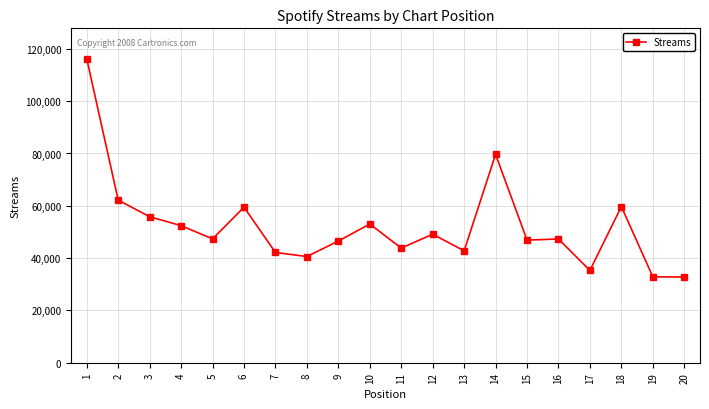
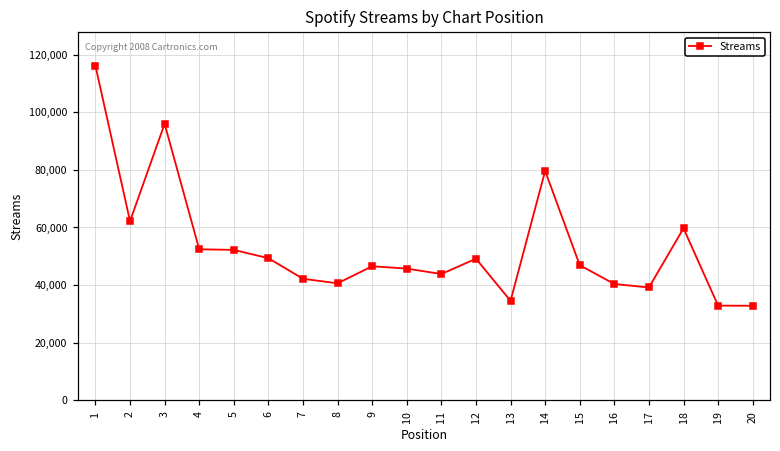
3: 56,000 -> 96,000
5: 47,000 -> 52,000
6: 59,000 -> 49,000
10: 53,000 -> 46,000
13: 43,000 -> 35,000
16: 47,000 -> 40,000
17: 35,000 -> 39,000
